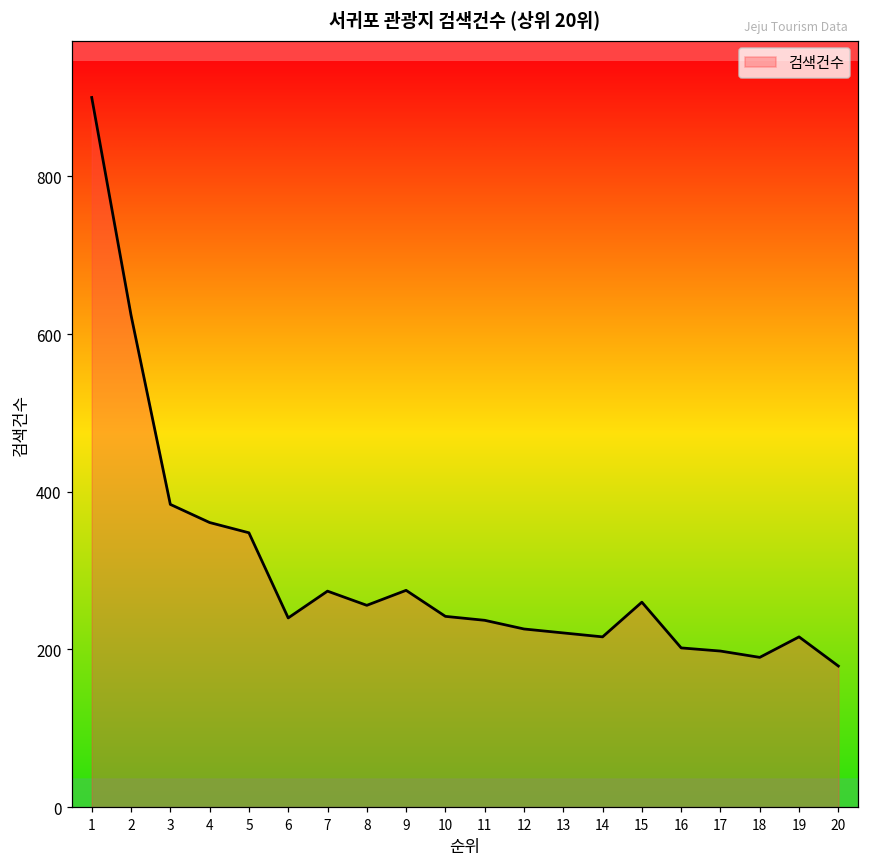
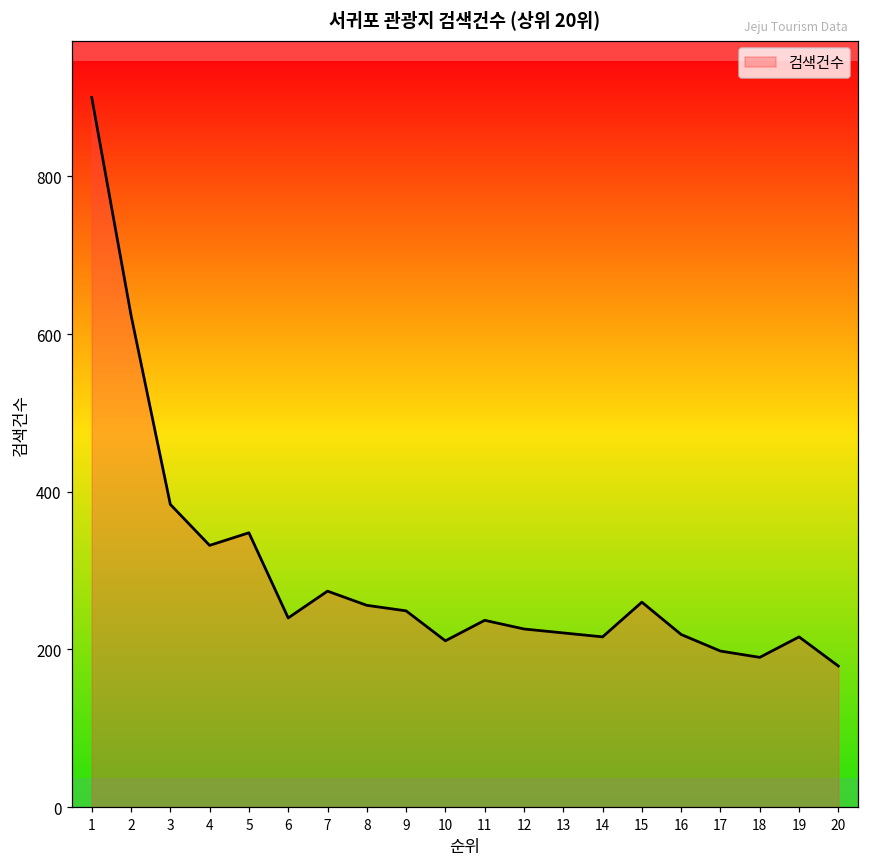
4: 360 -> 330
9: 280 -> 250
10: 240 -> 210
16: 200 -> 220
